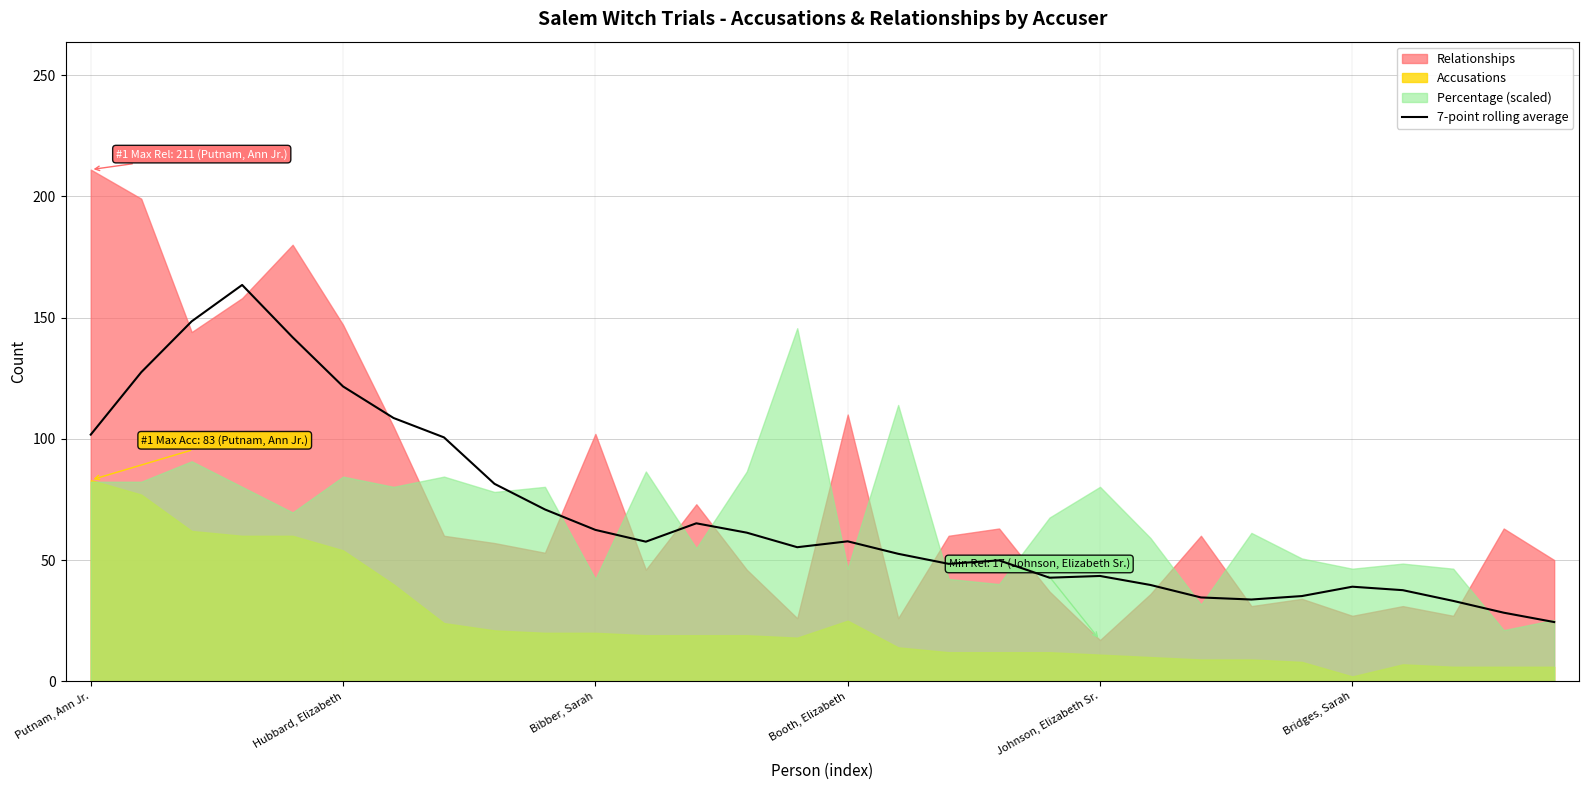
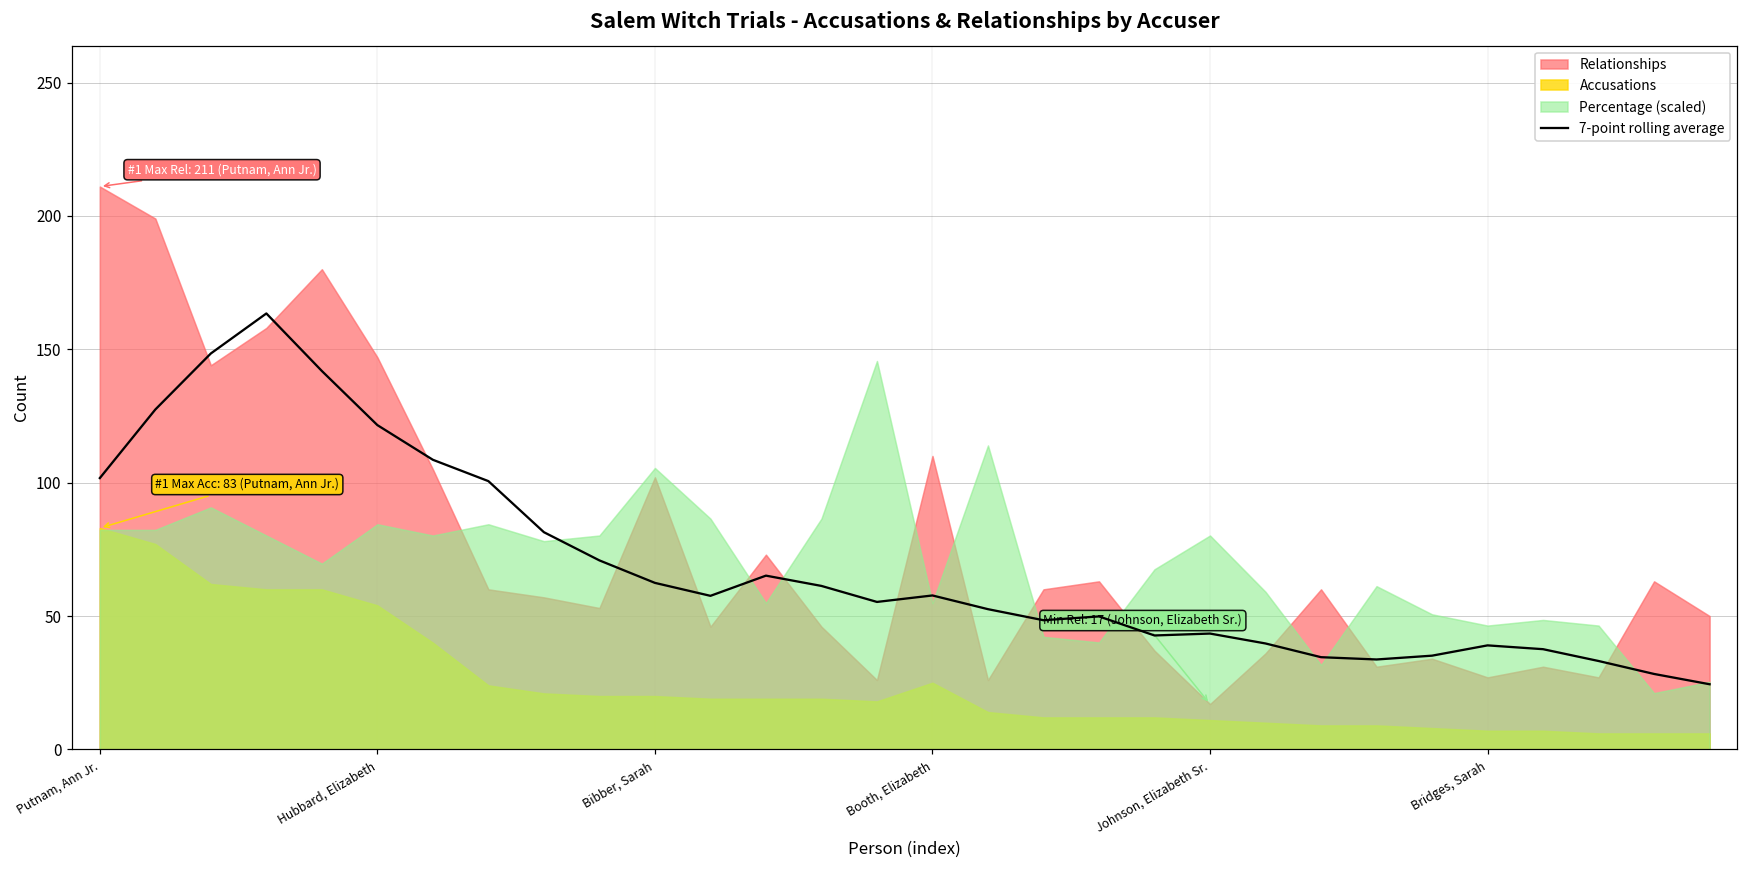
Percentage (scaled), Bibber, Sarah: 42 -> 106
Percentage (scaled), Booth, Elizabeth: 46 -> 55
Accusations, Bridges, Sarah: 2 -> 7
